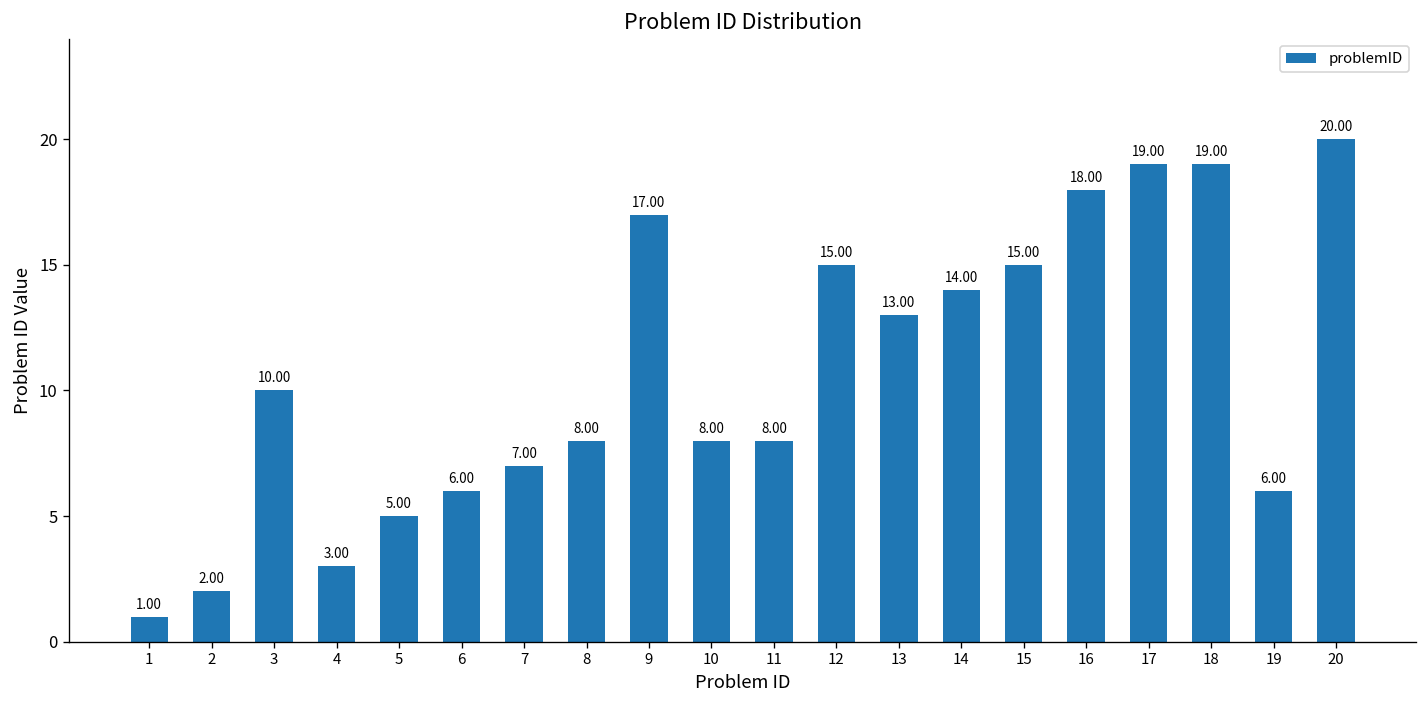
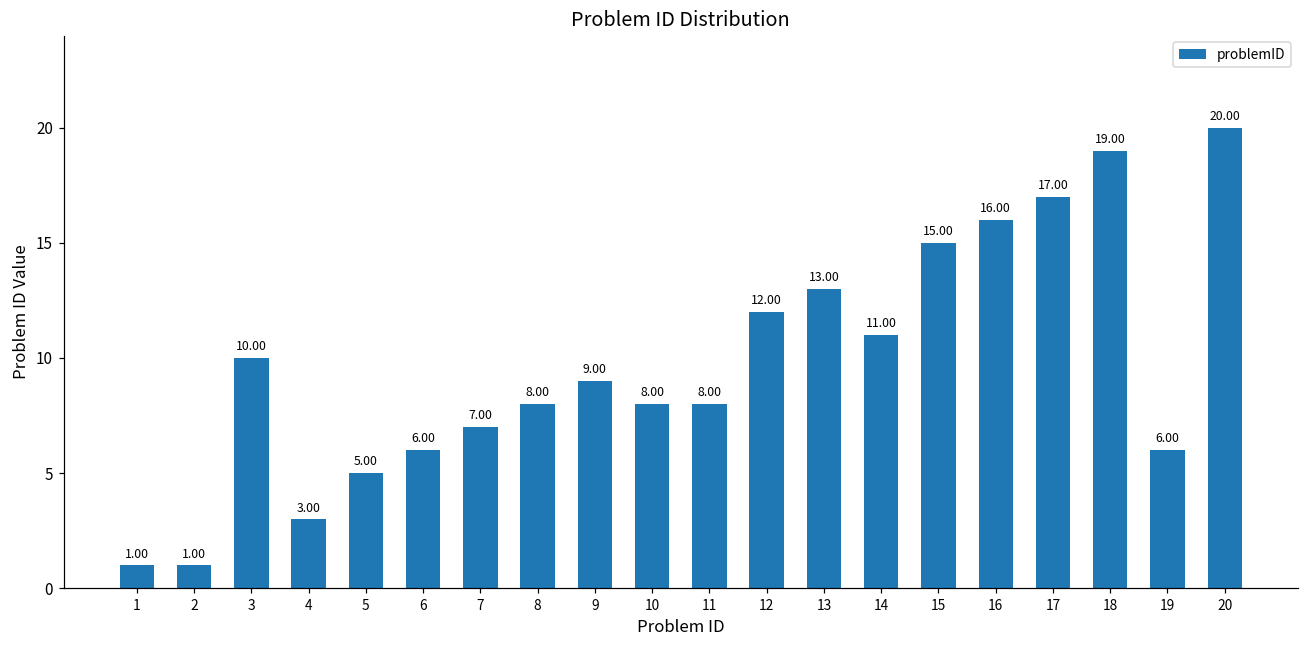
2: 2.00 -> 1.00
9: 17.00 -> 9.00
12: 15.00 -> 12.00
14: 14.00 -> 11.00
16: 18.00 -> 16.00
17: 19.00 -> 17.00
